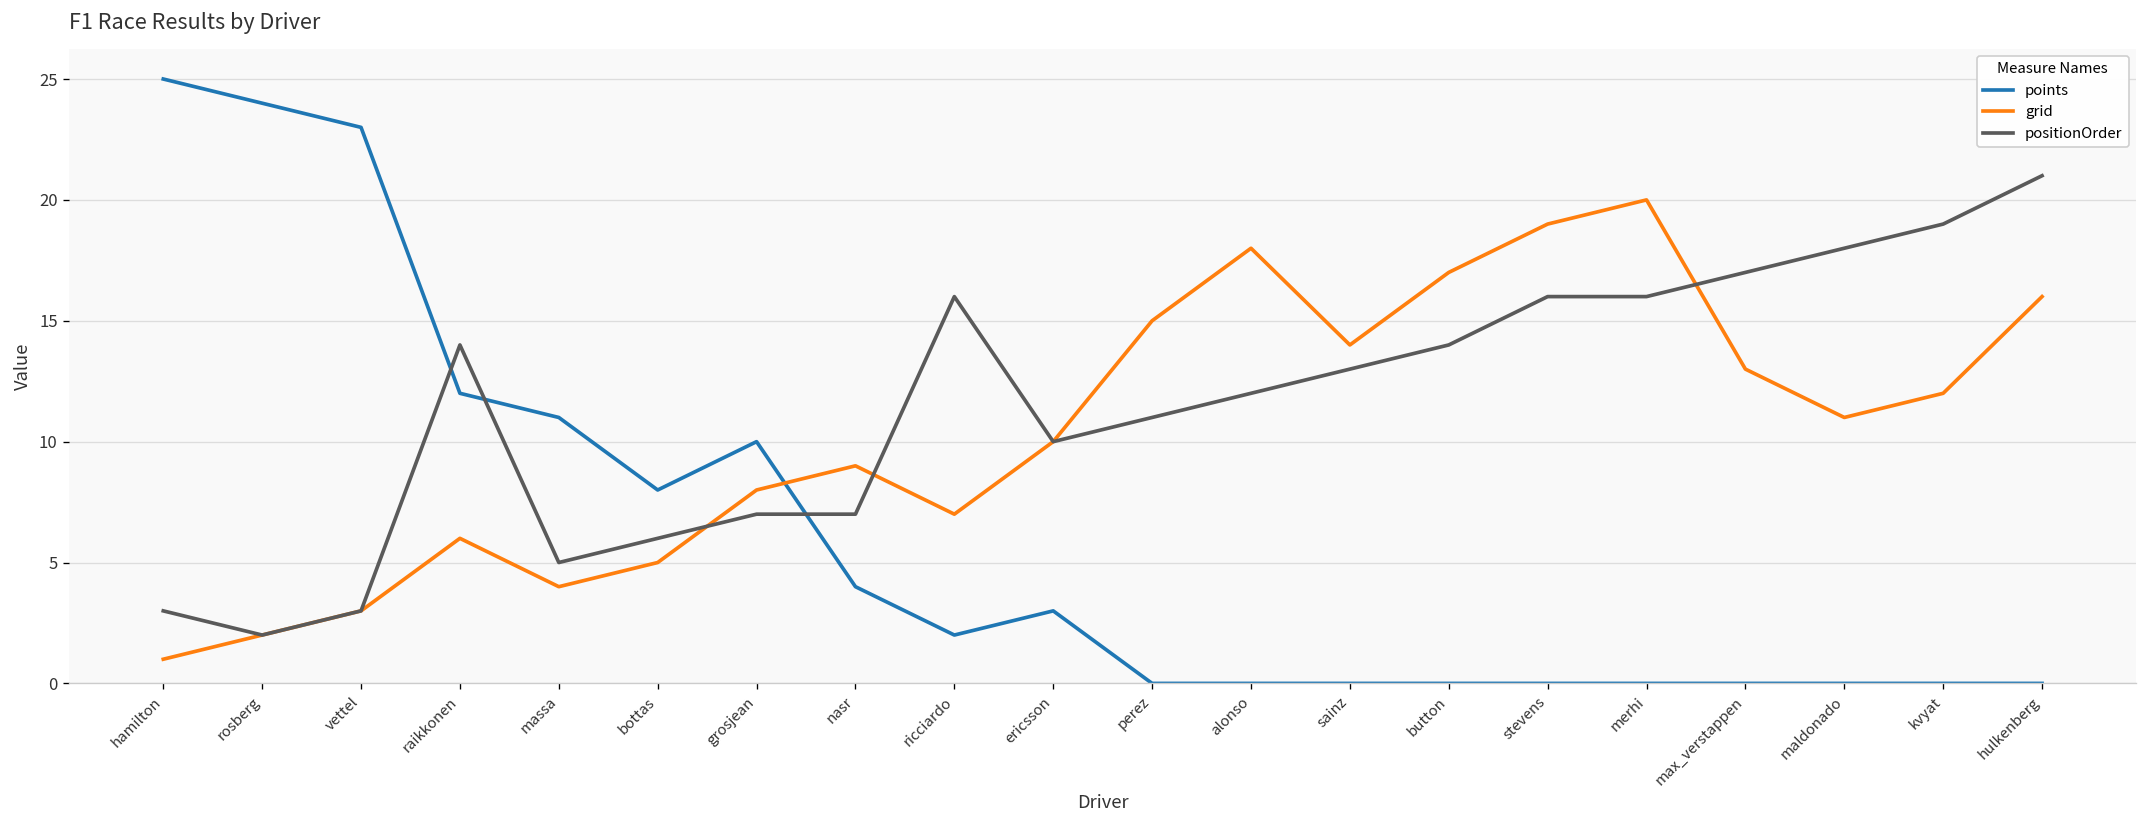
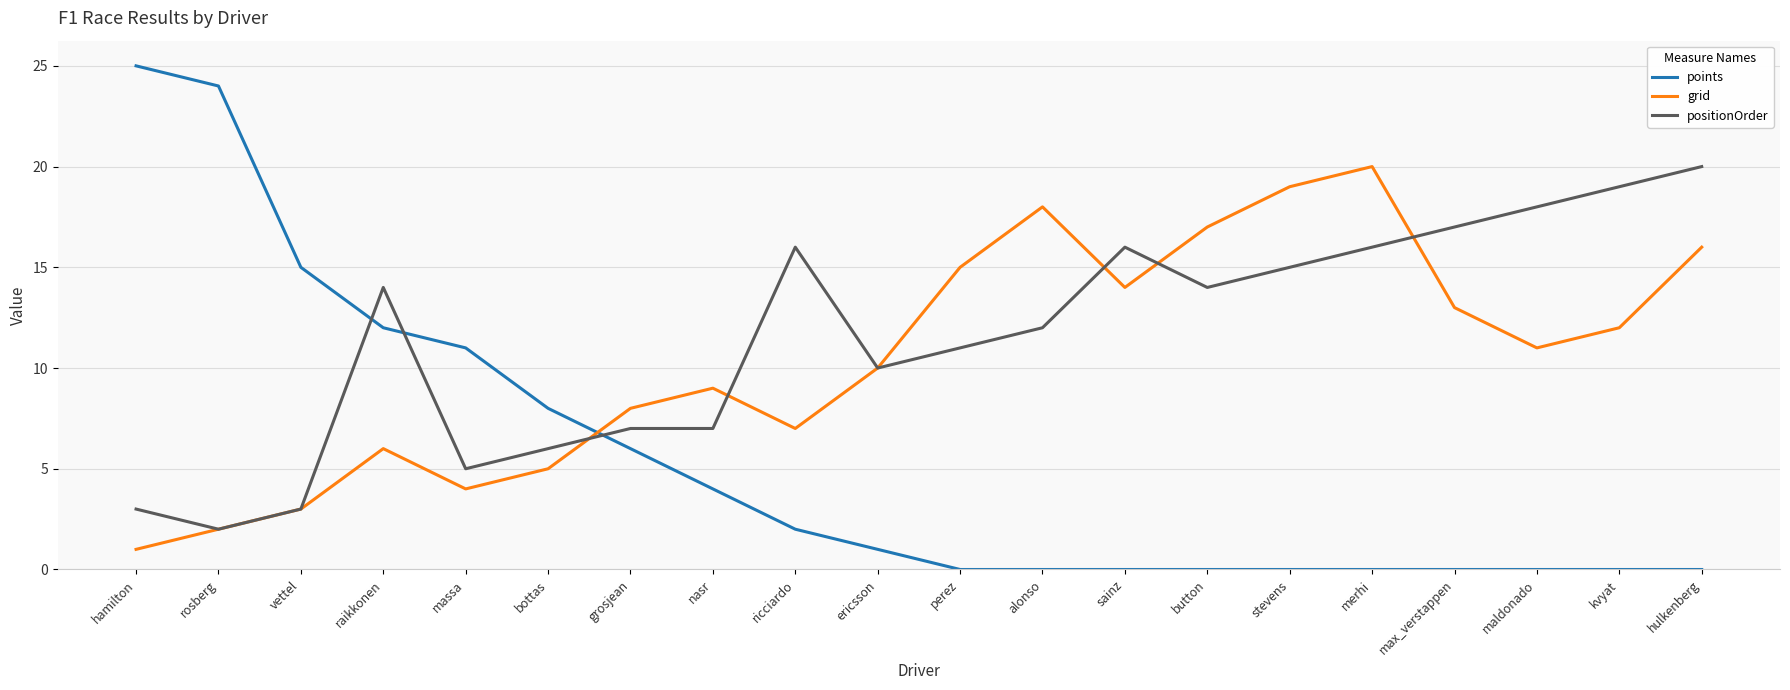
points, vettel: 23 -> 15
points, grosjean: 10 -> 6
points, ericsson: 3 -> 1
positionOrder, sainz: 13 -> 16
positionOrder, stevens: 16 -> 15
positionOrder, hulkenberg: 21 -> 20
